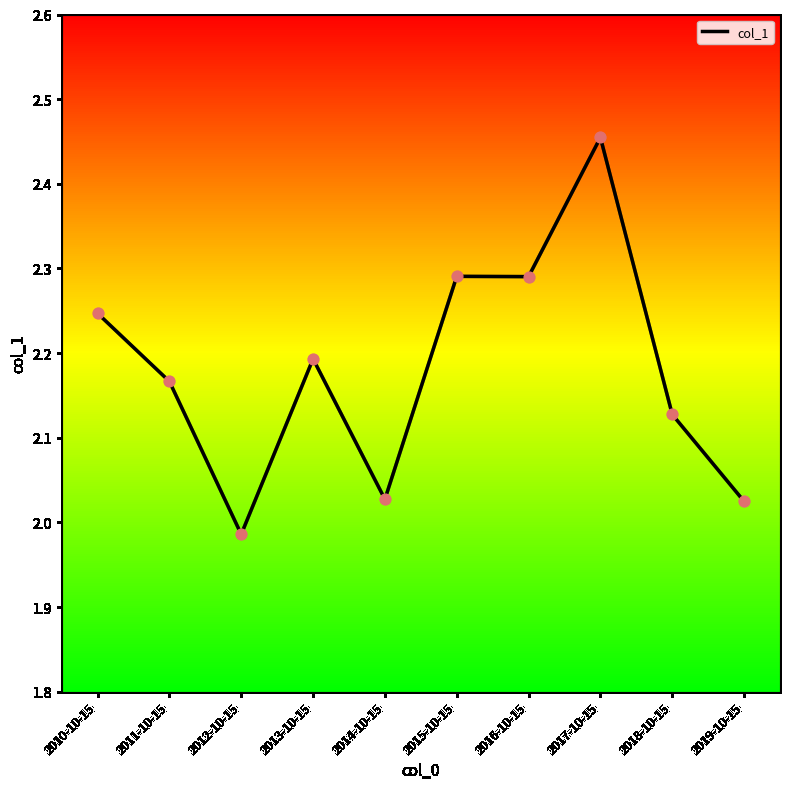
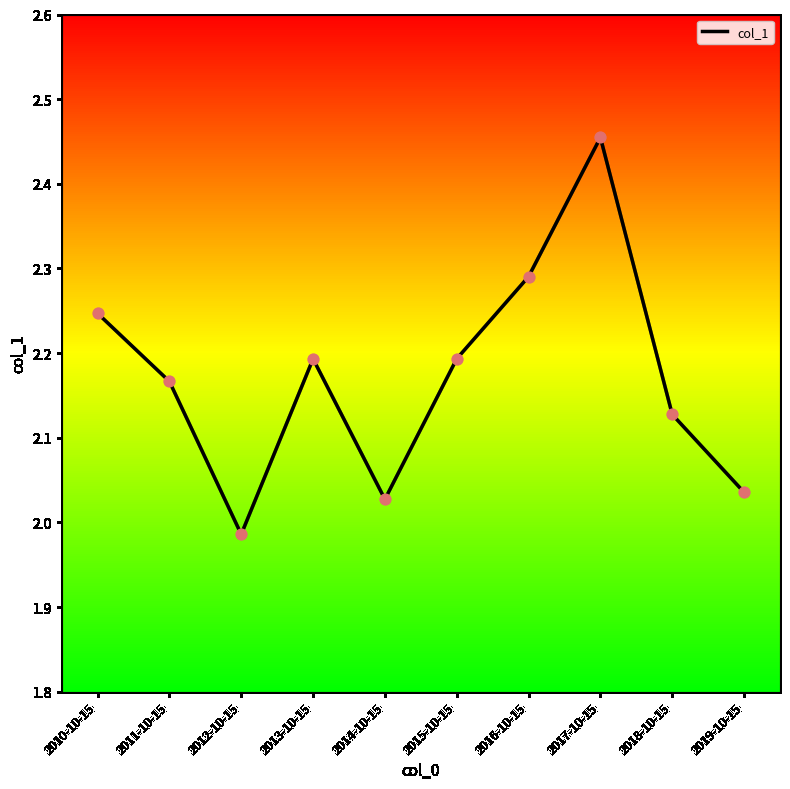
2015-10-15: 2.29 -> 2.19
2019-10-15: 2.02 -> 2.04
